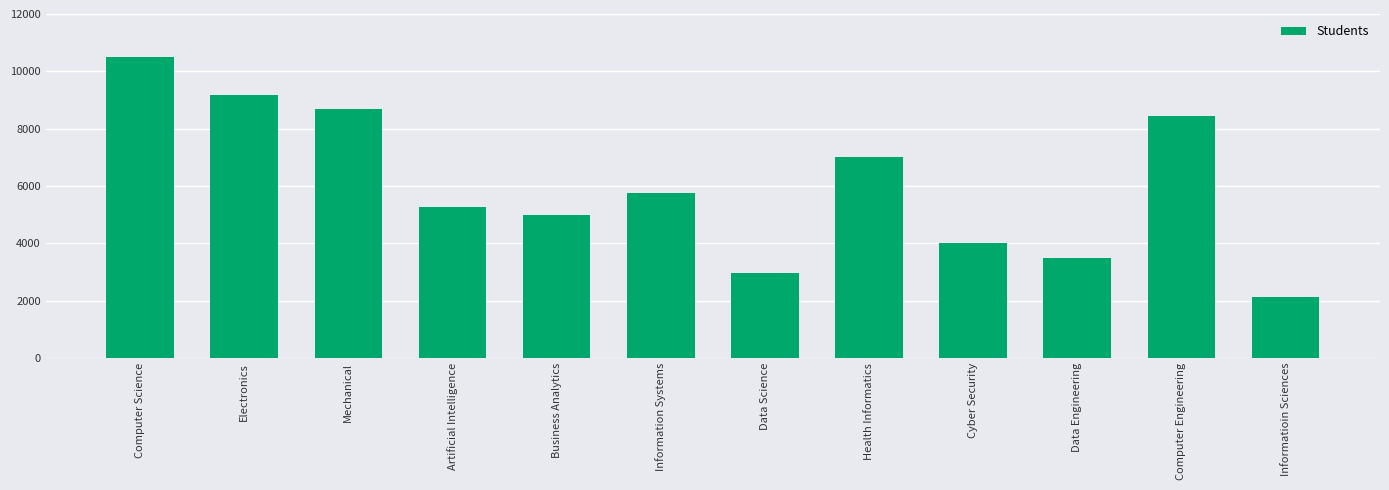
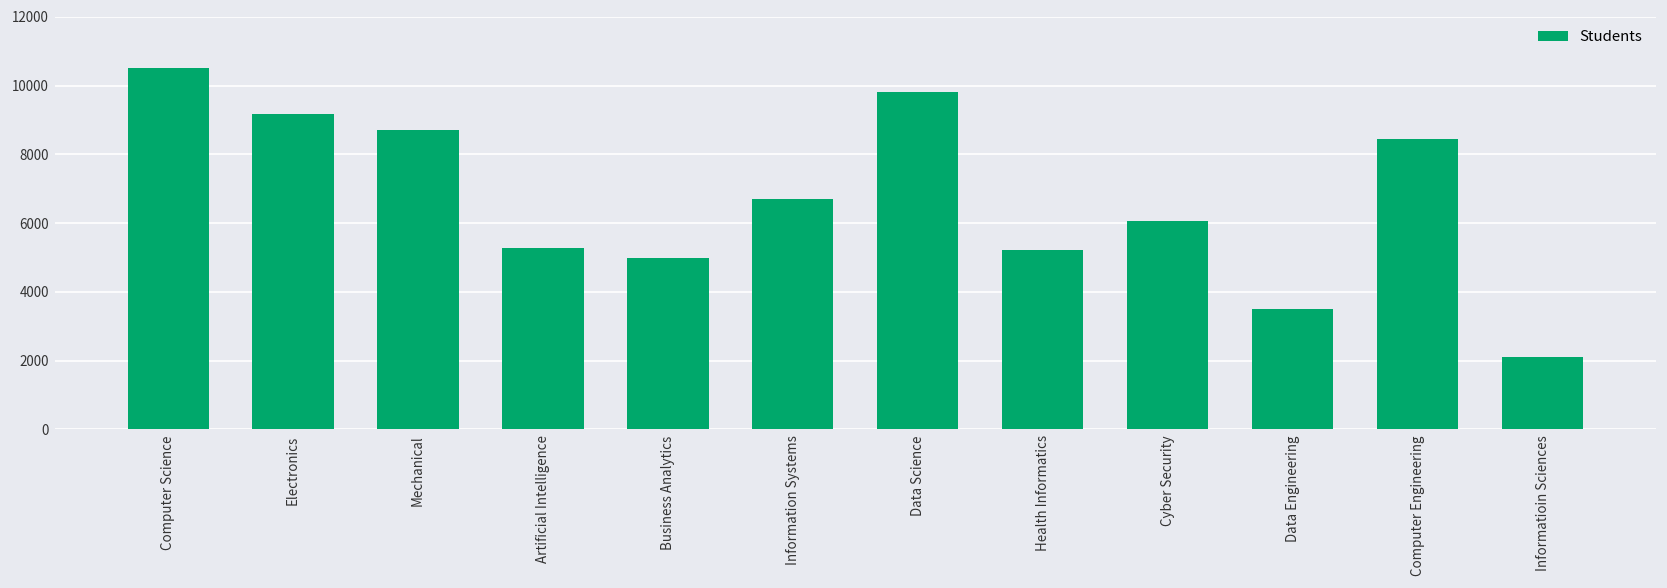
Information Systems: 5800 -> 6700
Data Science: 3000 -> 9800
Health Informatics: 7000 -> 5200
Cyber Security: 4000 -> 6100
